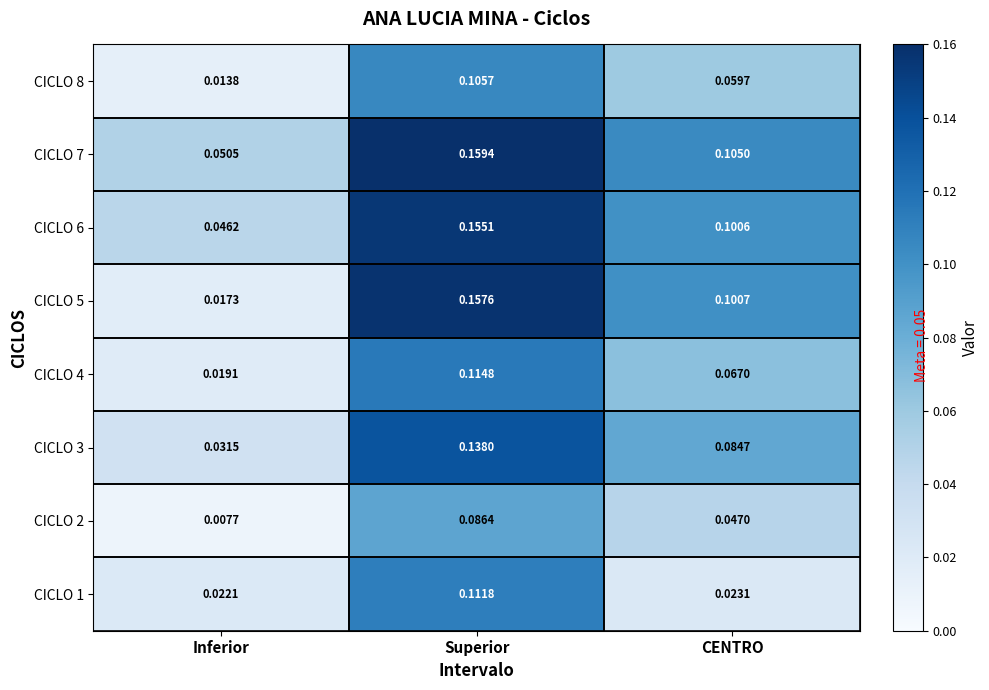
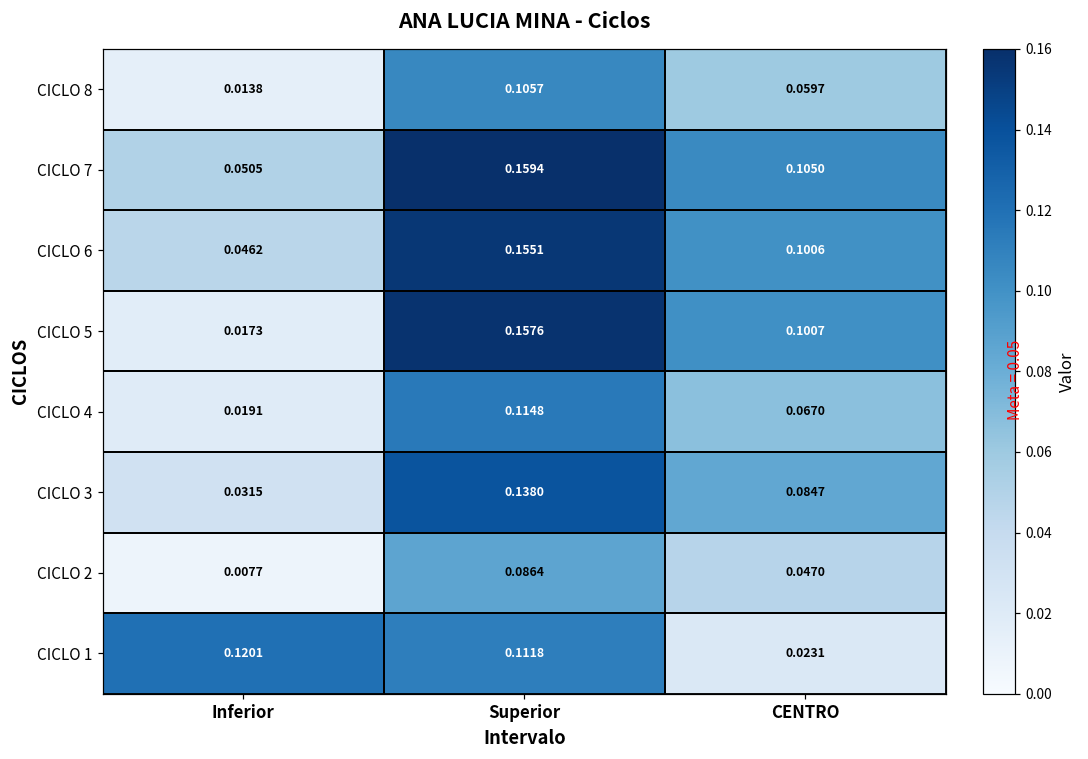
CICLO 1, Inferior: 0.0221 -> 0.1201
